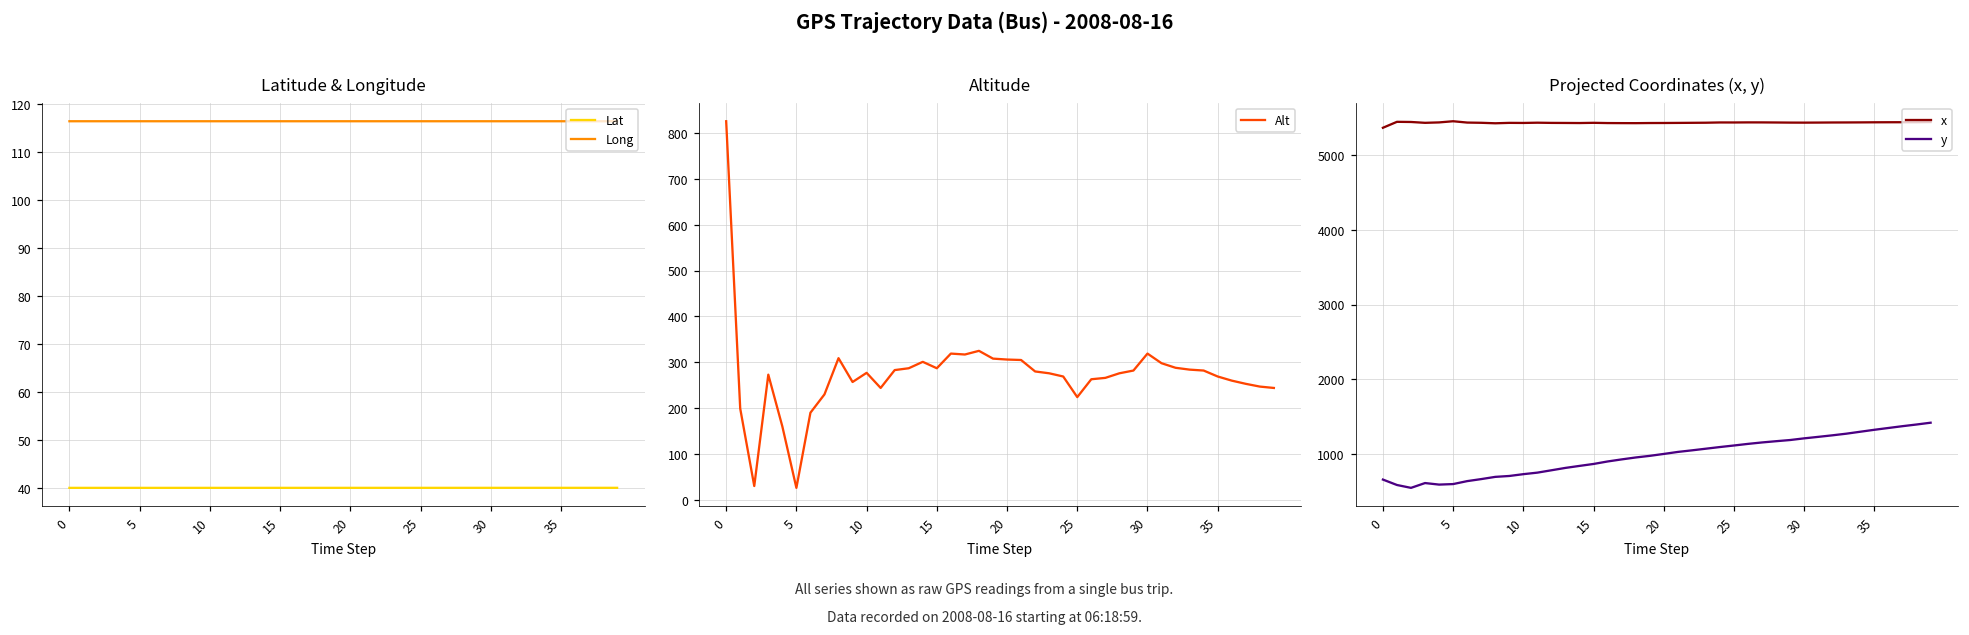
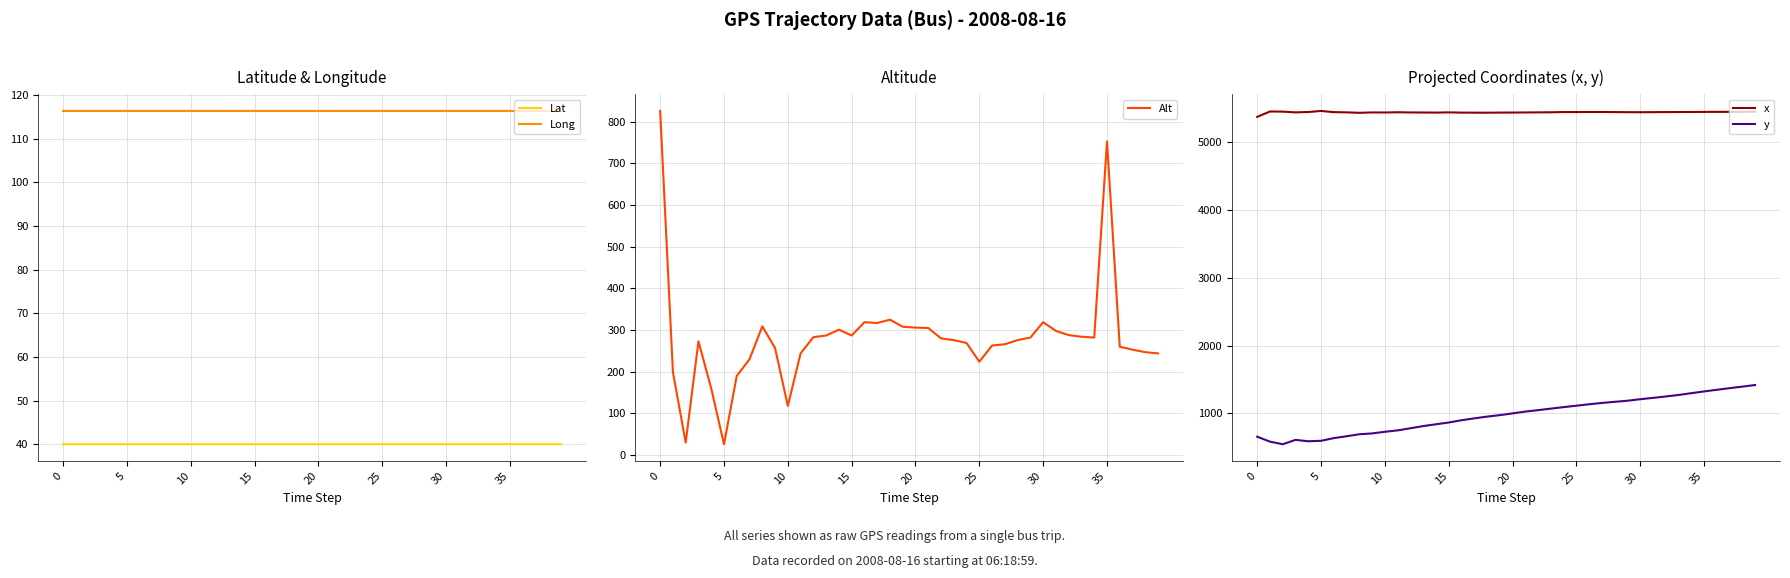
Altitude, 10: 280 -> 120
Altitude, 35: 270 -> 750
